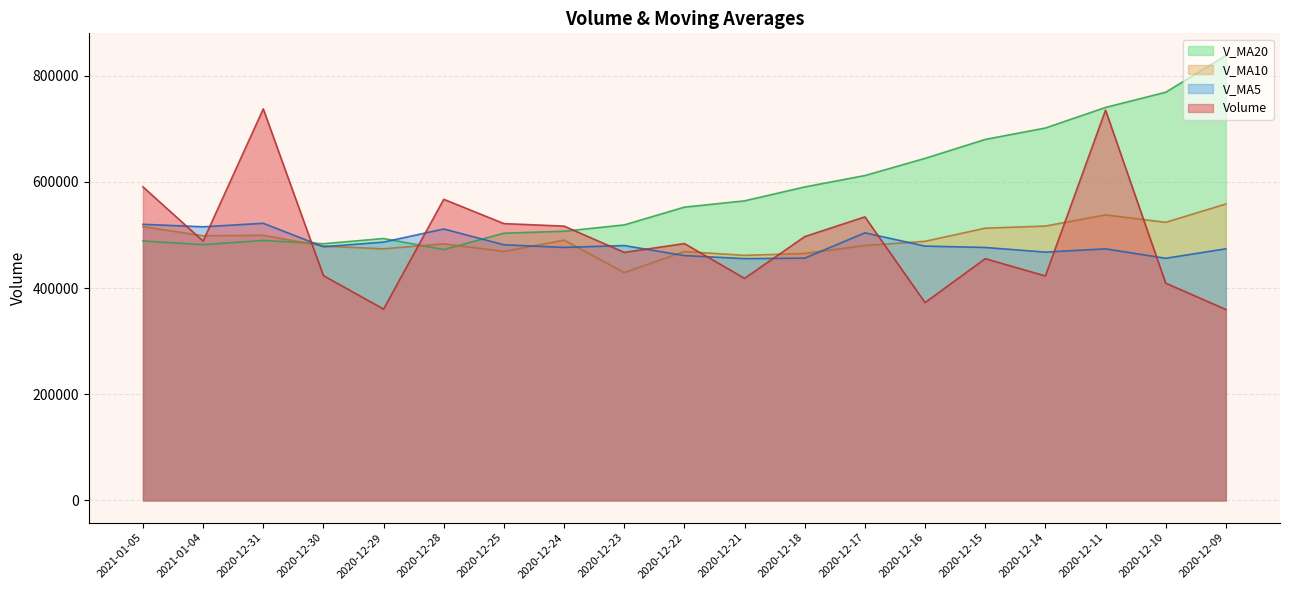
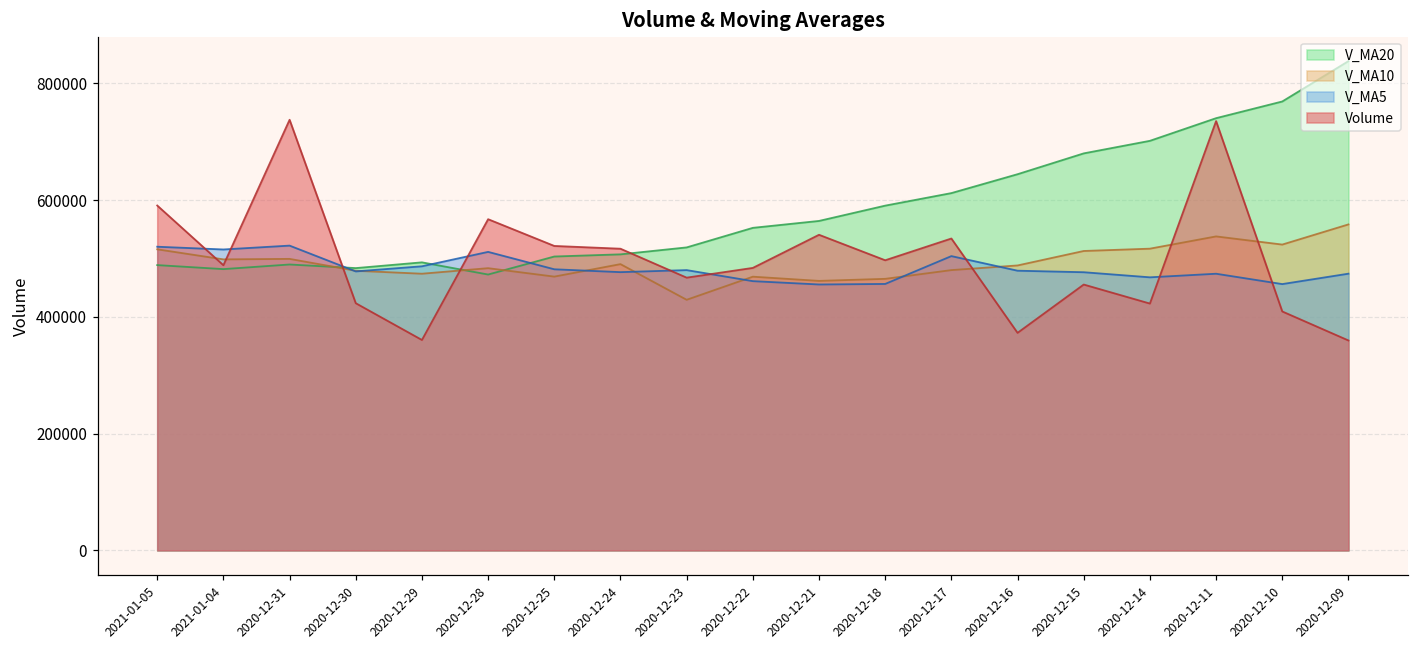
Volume, 2020-12-21: 420000 -> 540000
